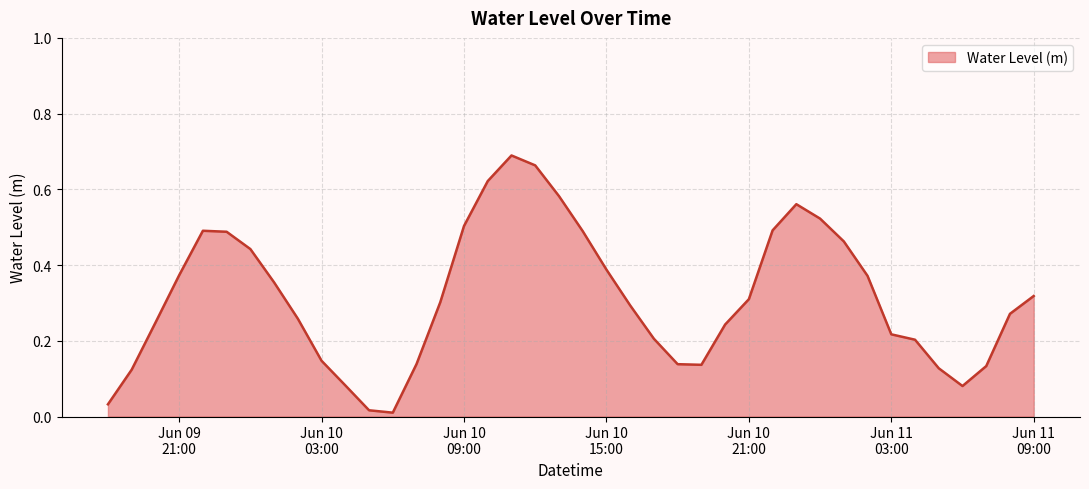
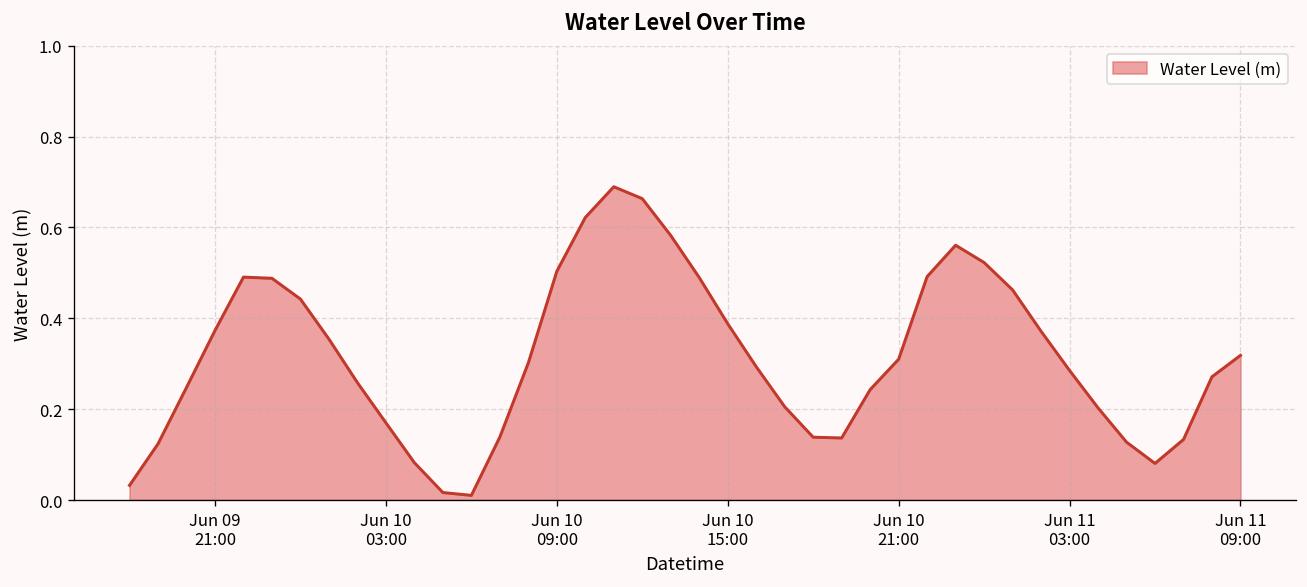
Jun 10 03:00: 0.15 -> 0.17
Jun 11 03:00: 0.22 -> 0.29
